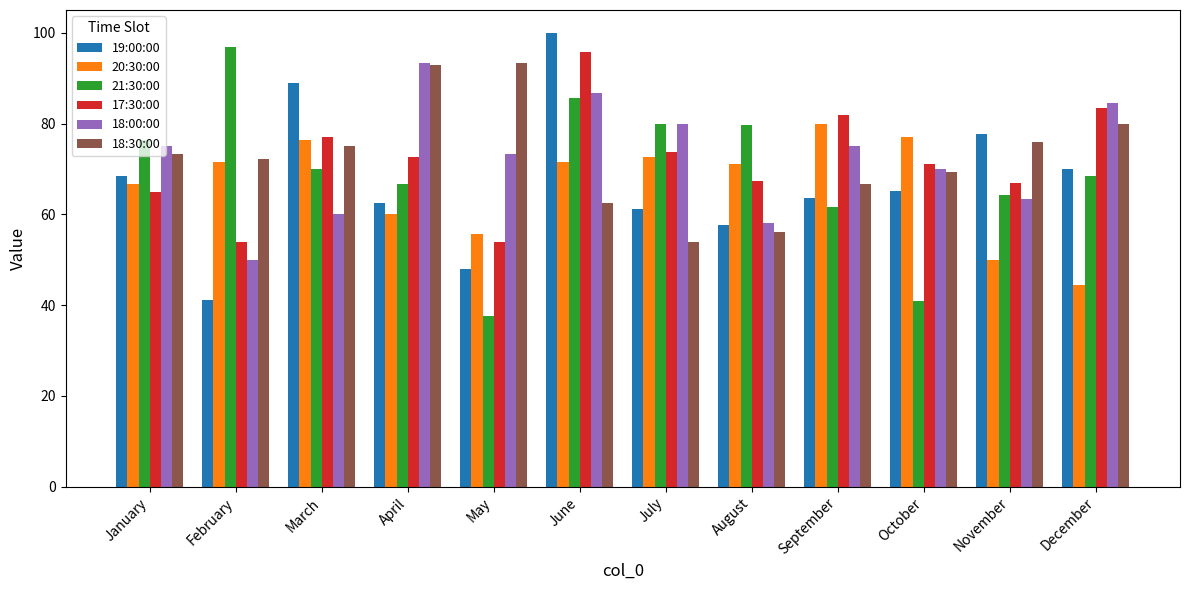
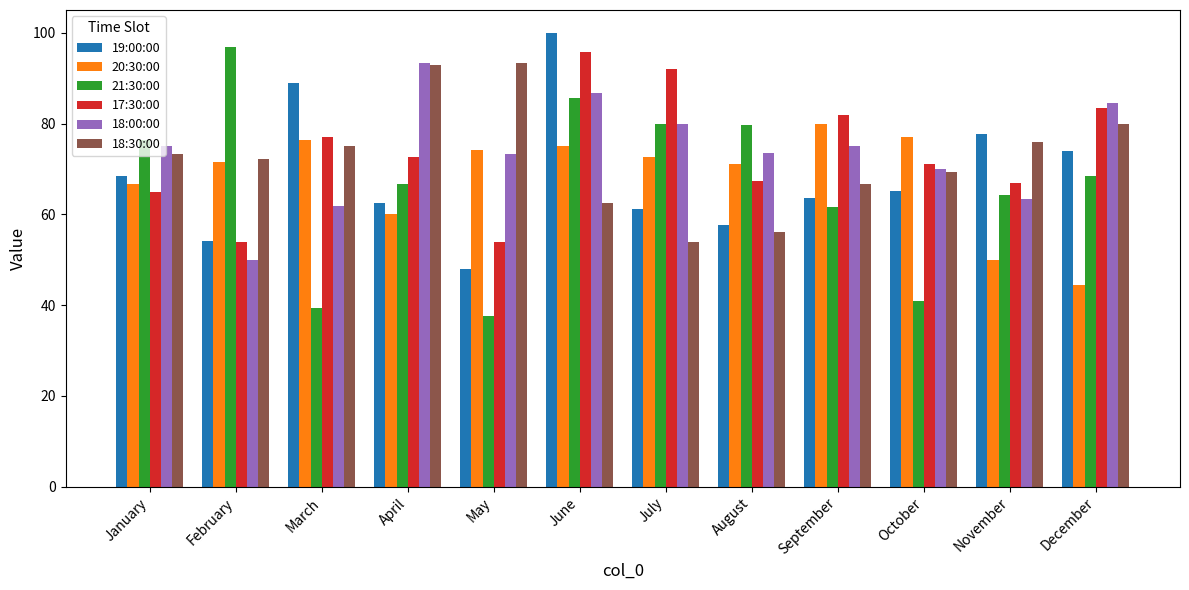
19:00:00, February: 41 -> 54
21:30:00, March: 70 -> 39
18:00:00, March: 60 -> 62
20:30:00, May: 56 -> 74
20:30:00, June: 72 -> 75
17:30:00, July: 74 -> 92
18:00:00, August: 58 -> 73
19:00:00, December: 70 -> 74
